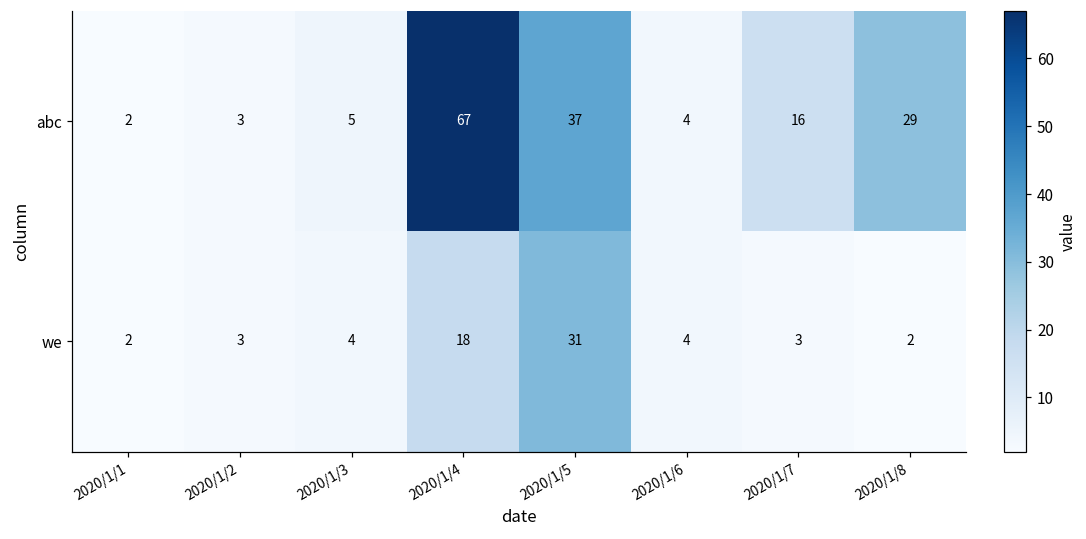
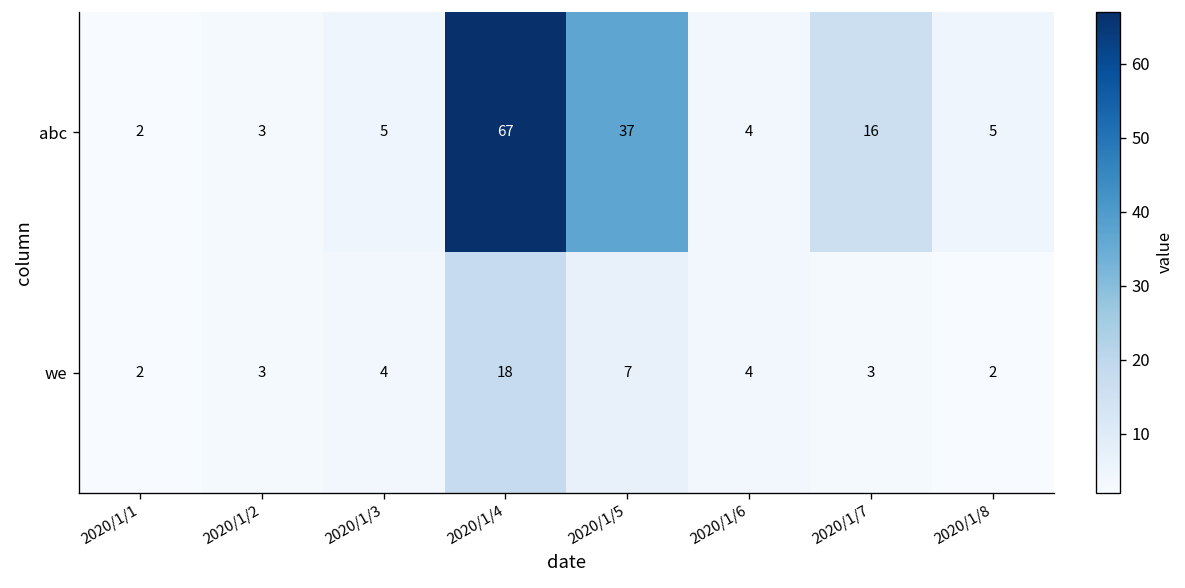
abc, 2020/1/8: 29 -> 5
we, 2020/1/5: 31 -> 7
